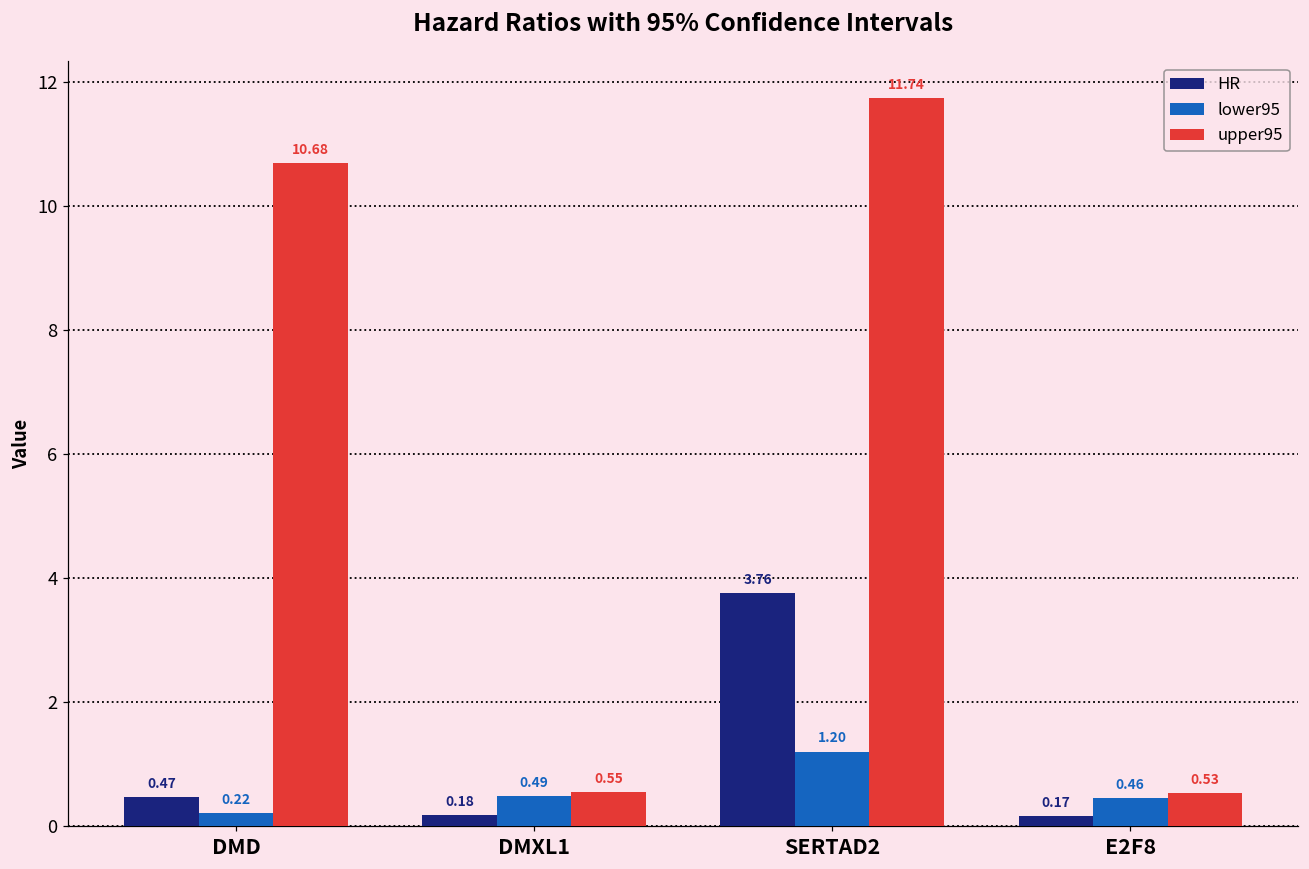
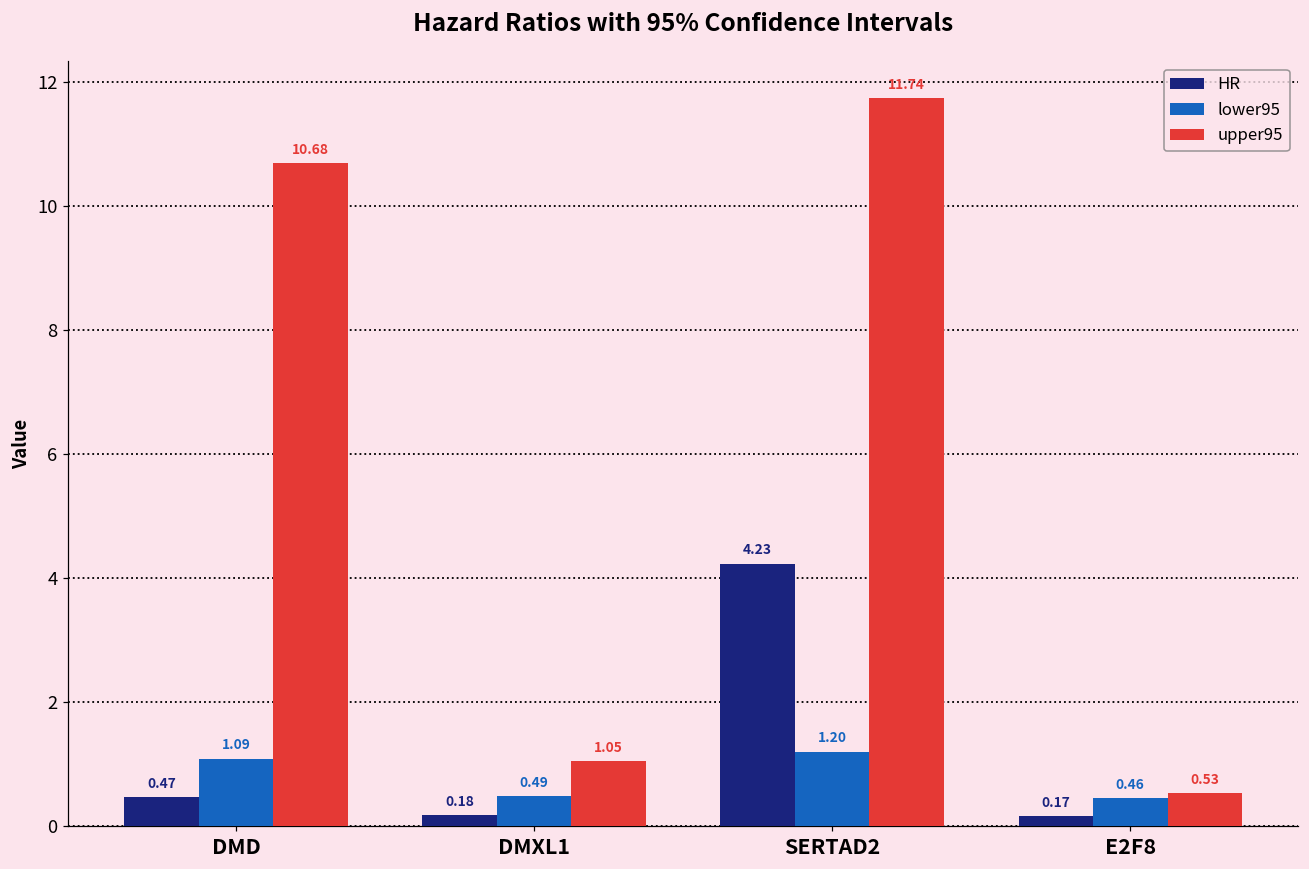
lower95, DMD: 0.22 -> 1.09
upper95, DMXL1: 0.55 -> 1.05
HR, SERTAD2: 3.76 -> 4.23
